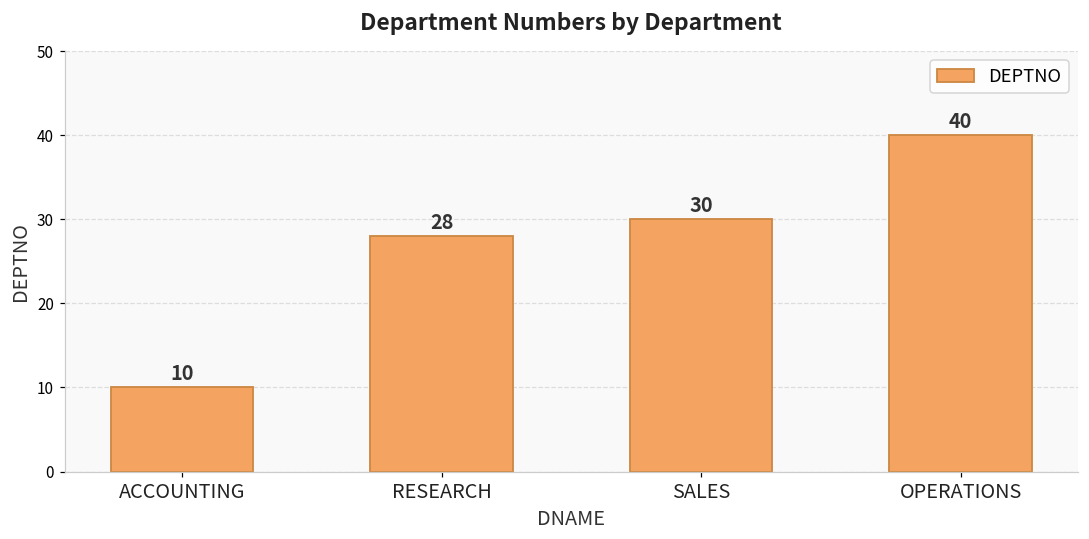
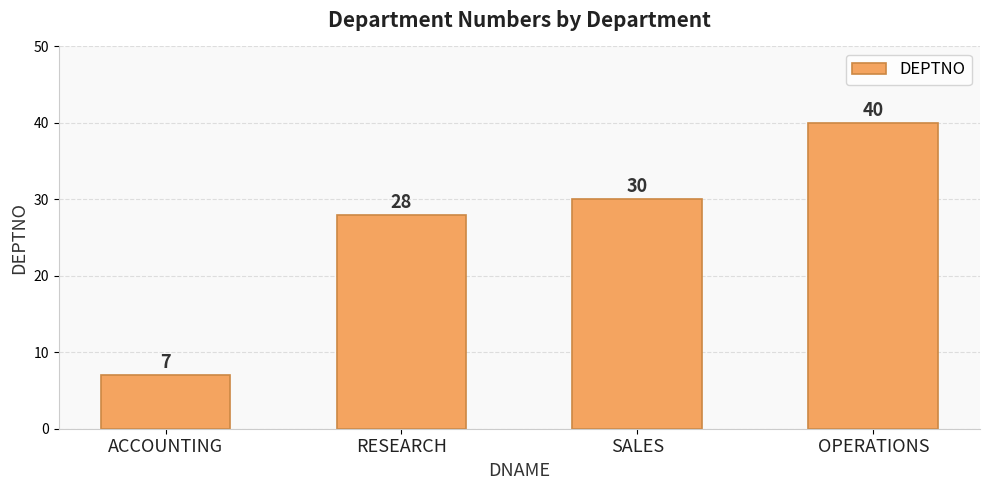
ACCOUNTING: 10 -> 7
